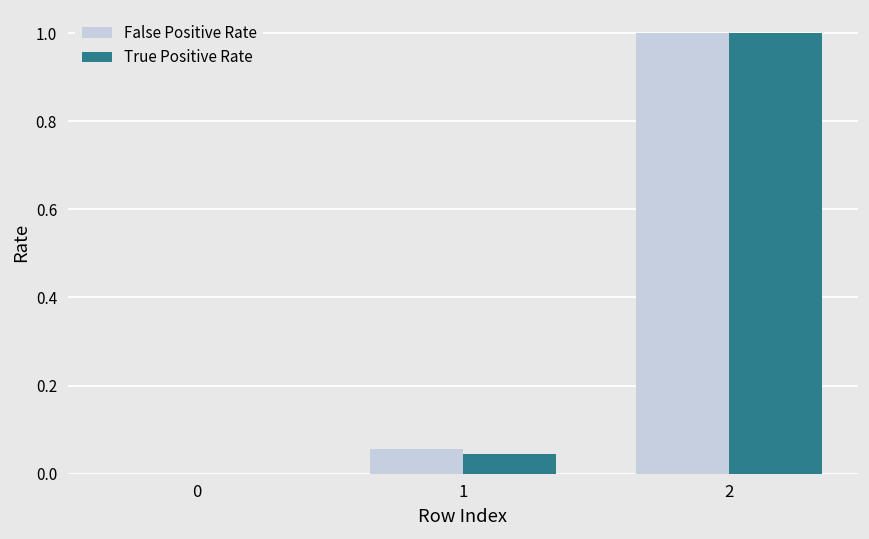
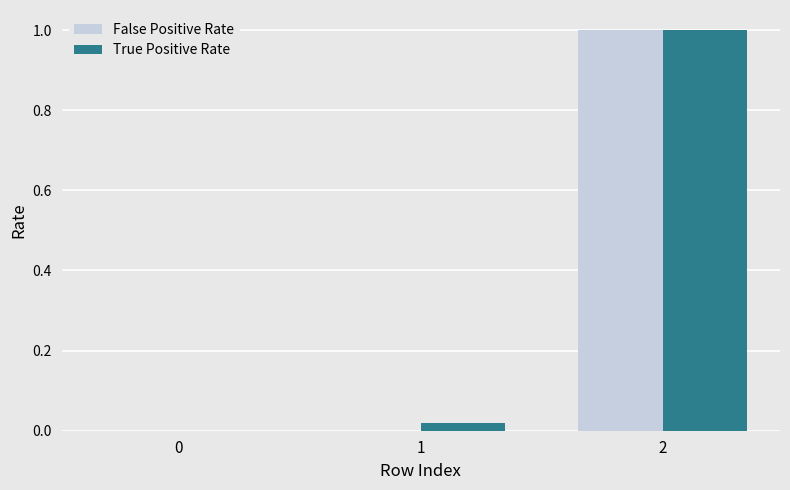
False Positive Rate, 1: 0.06 -> 0.00
True Positive Rate, 1: 0.05 -> 0.02
